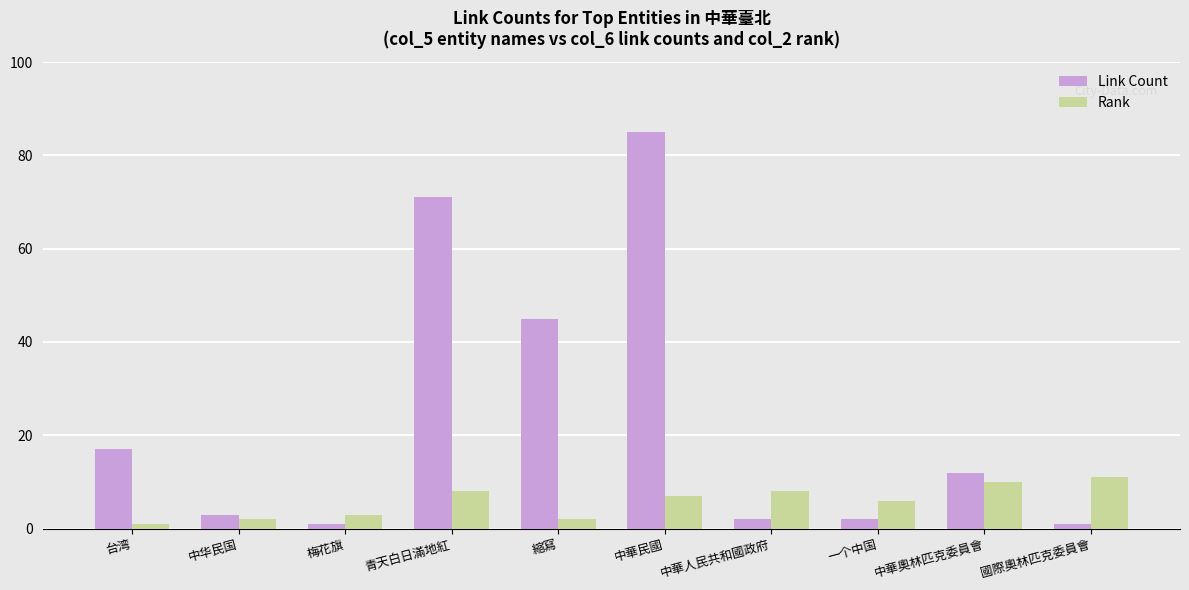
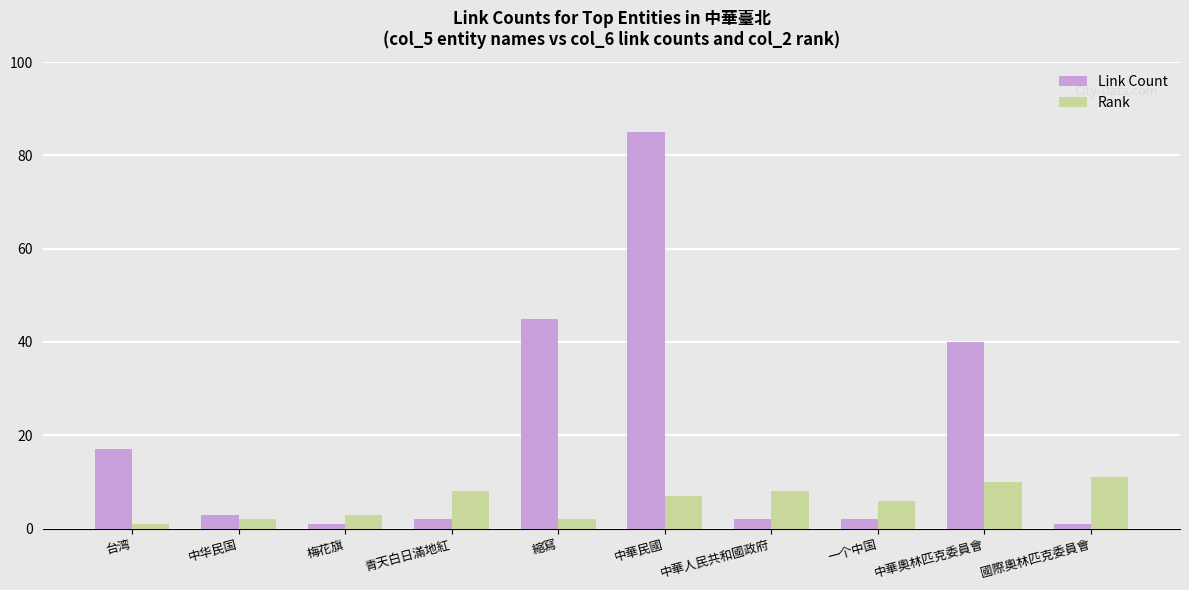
Link Count, 青天白日滿地紅: 71 -> 2
Link Count, 中華奧林匹克委員會: 12 -> 40
